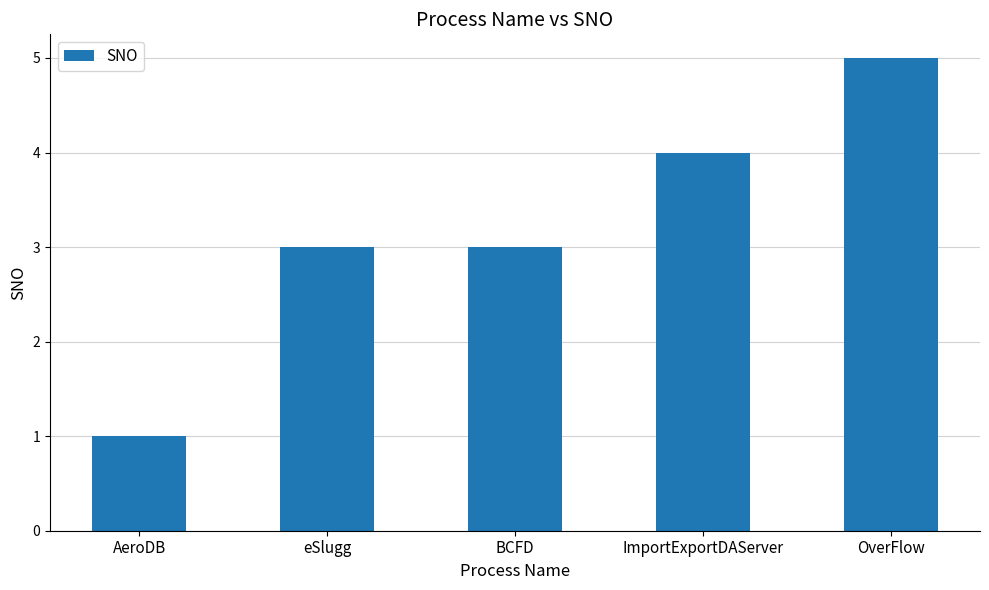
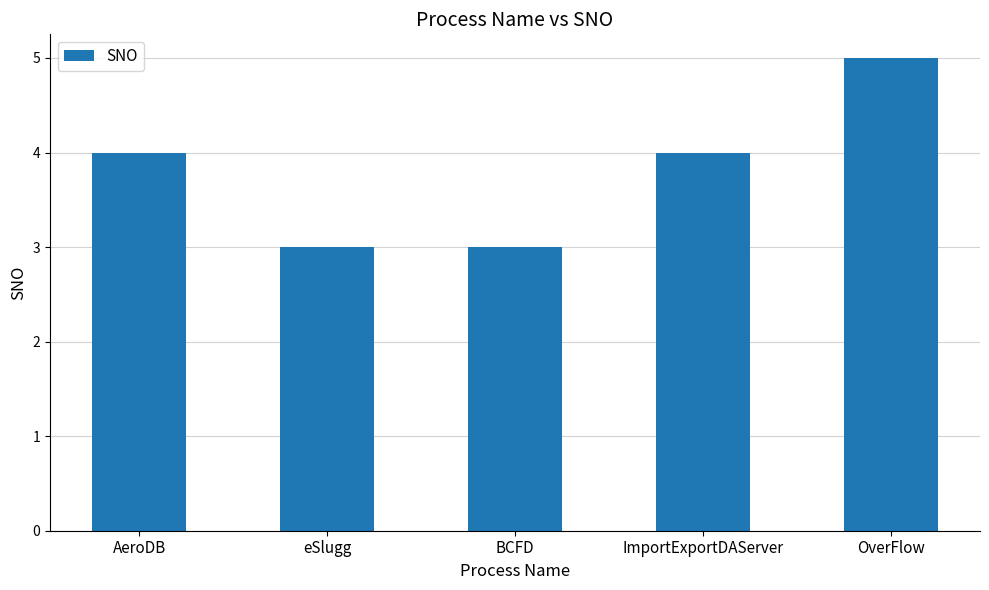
AeroDB: 1 -> 4
